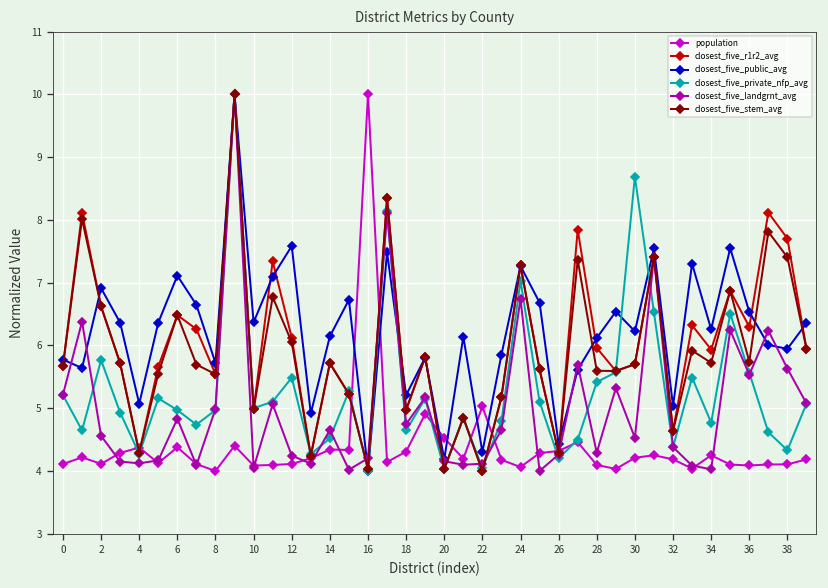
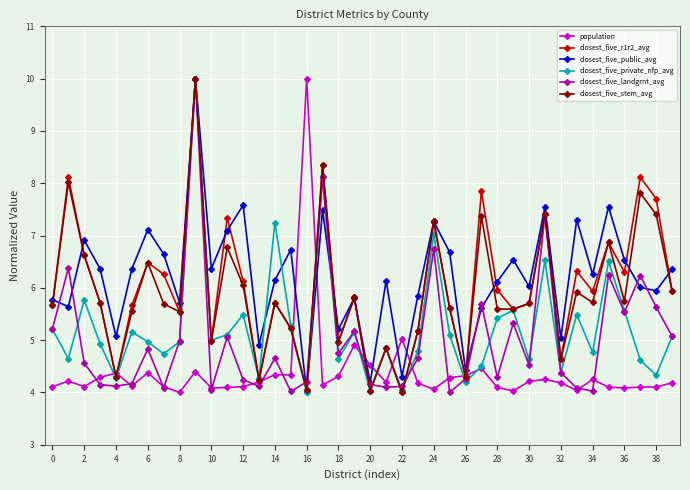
closest_five_private_nfp_avg, 14: 4.5 -> 7.2
closest_five_public_avg, 30: 6.2 -> 6.0
closest_five_private_nfp_avg, 30: 8.7 -> 4.6
